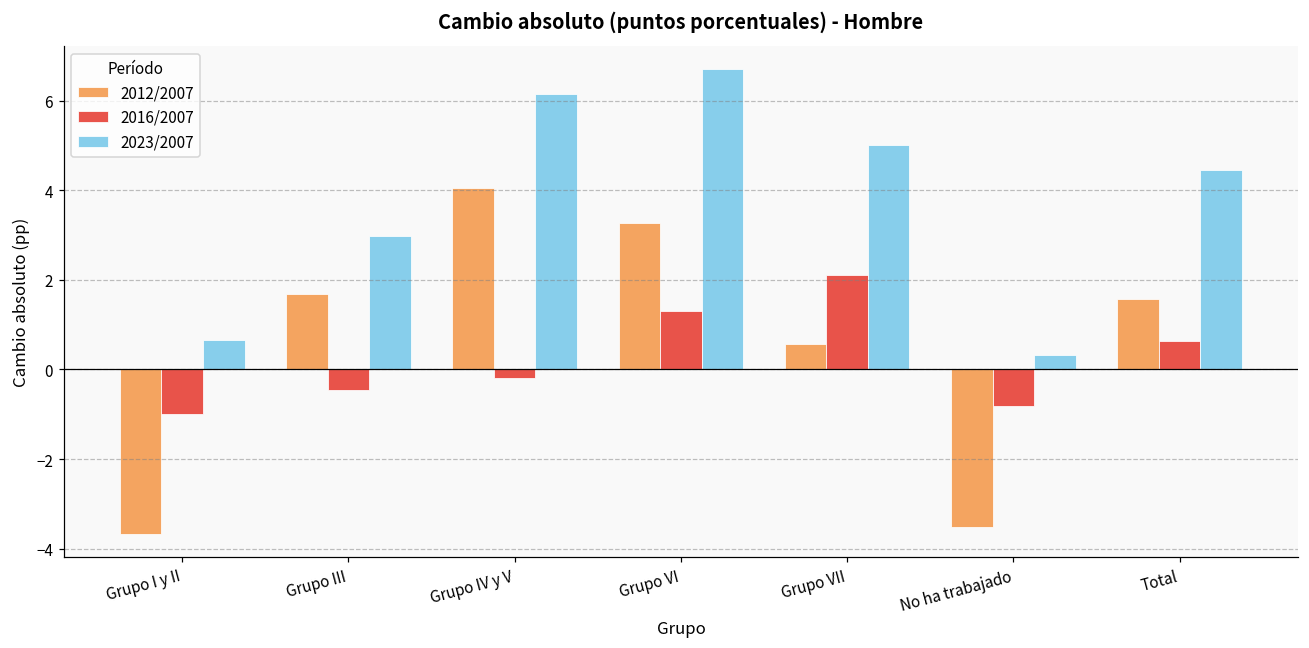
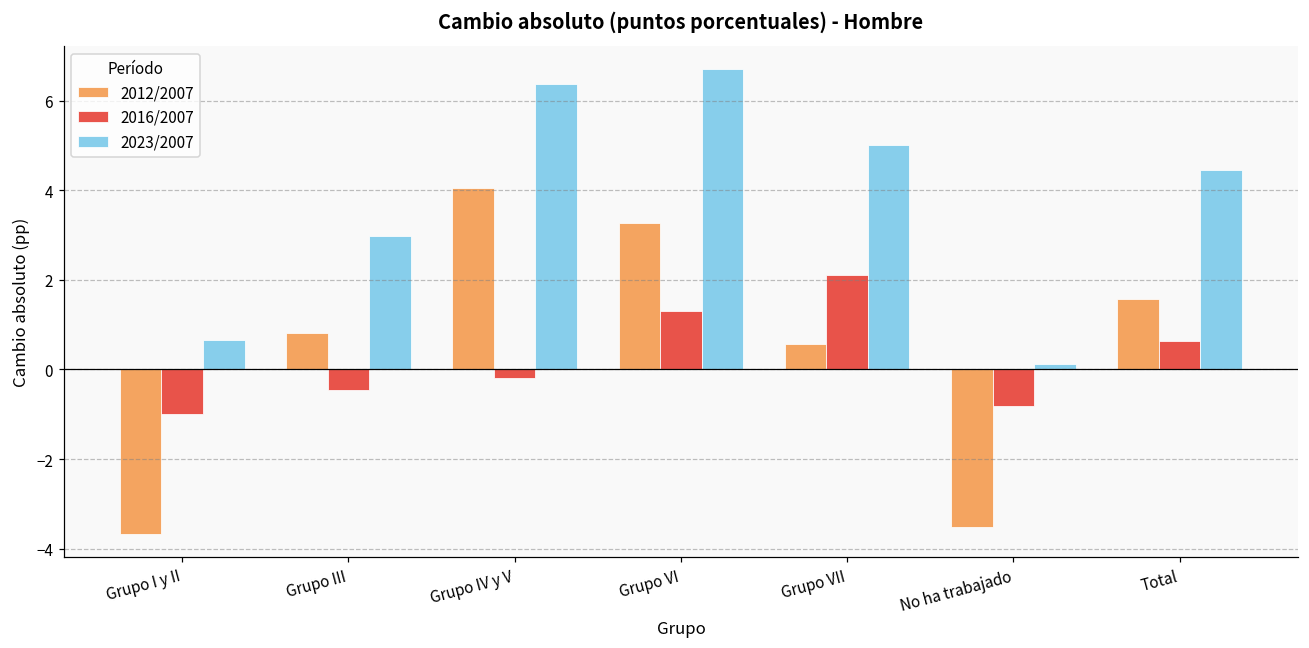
2012/2007, Grupo III: 1.7 -> 0.8
2023/2007, Grupo IV y V: 6.1 -> 6.4
2023/2007, No ha trabajado: 0.3 -> 0.1
